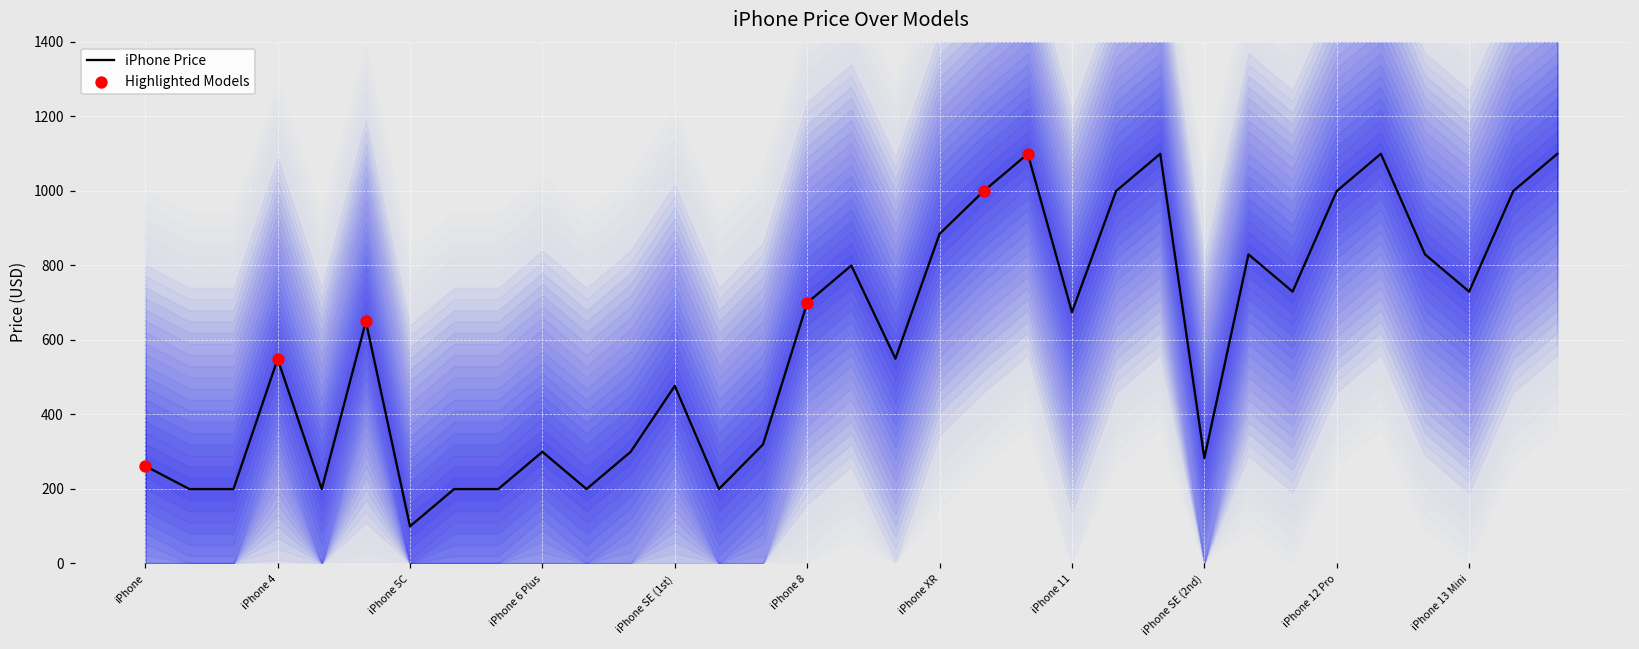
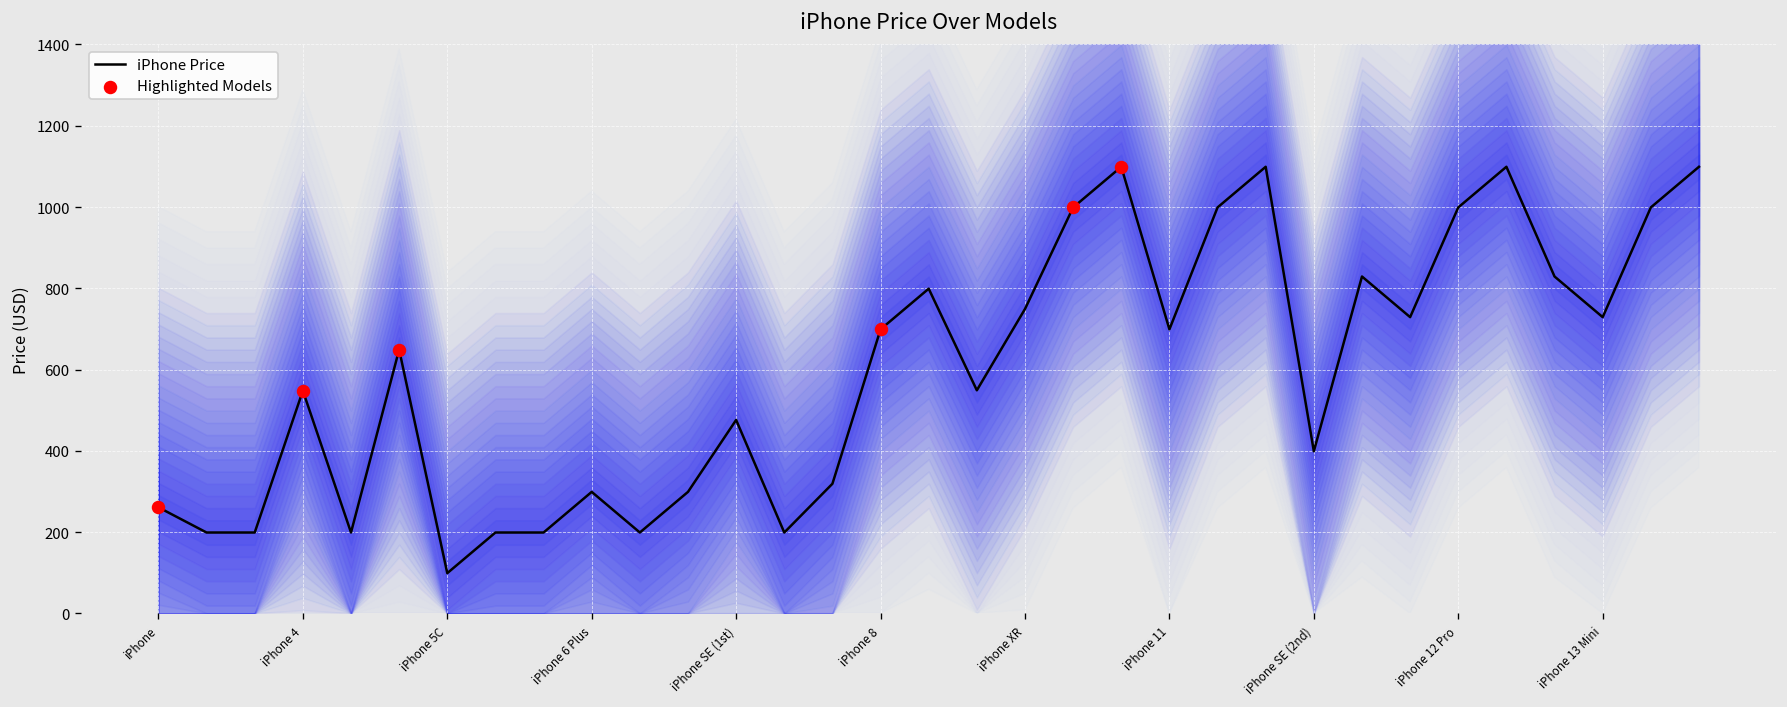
iPhone Price, iPhone XR: 880 -> 750
iPhone Price, iPhone 11: 670 -> 700
iPhone Price, iPhone SE (2nd): 280 -> 400
